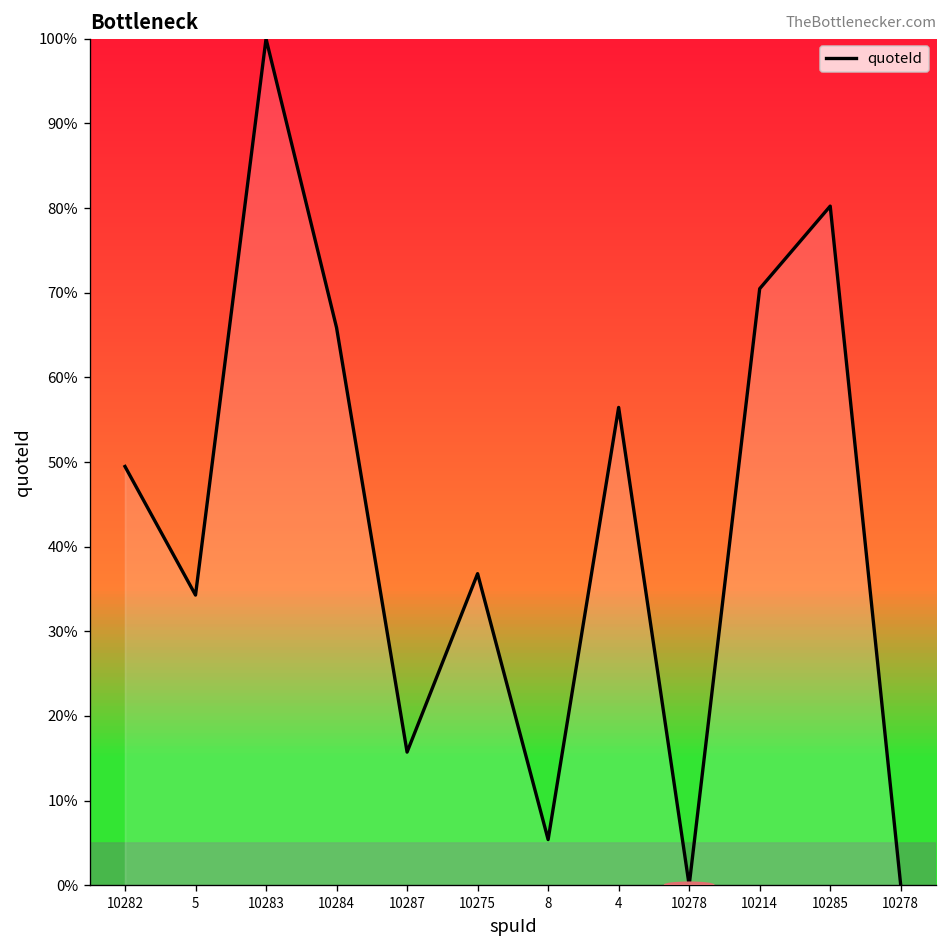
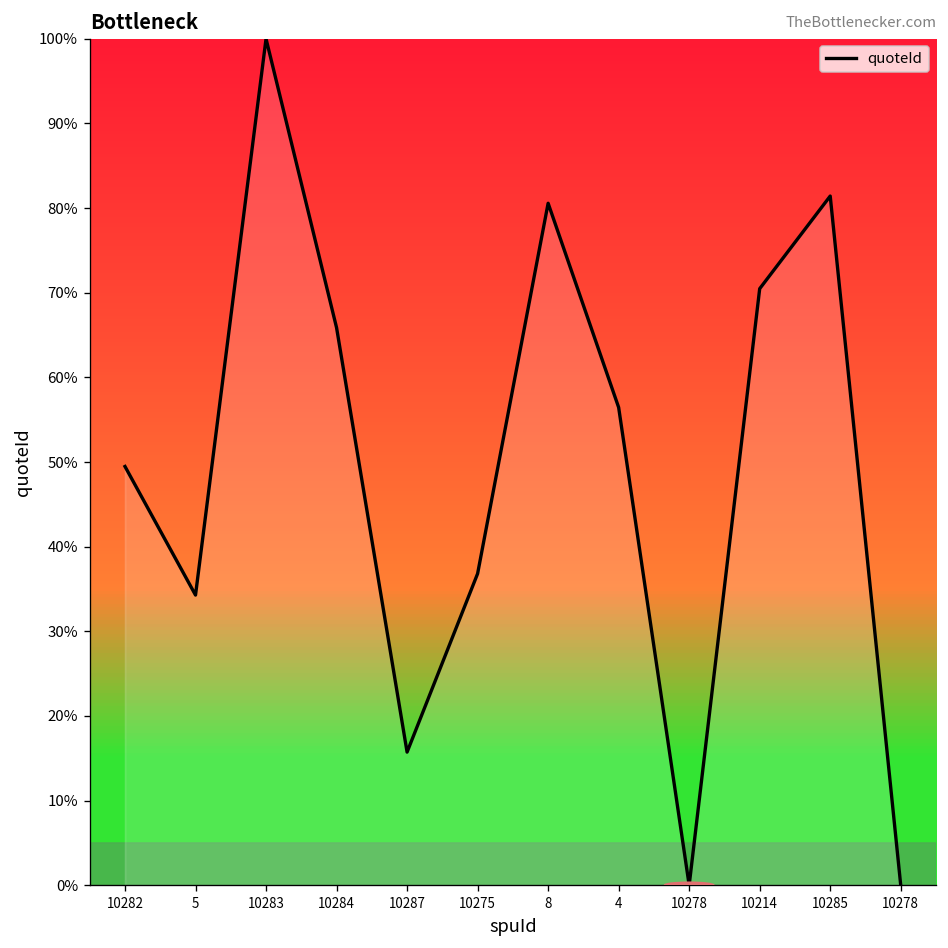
8: 5% -> 81%
10285: 80% -> 81%
